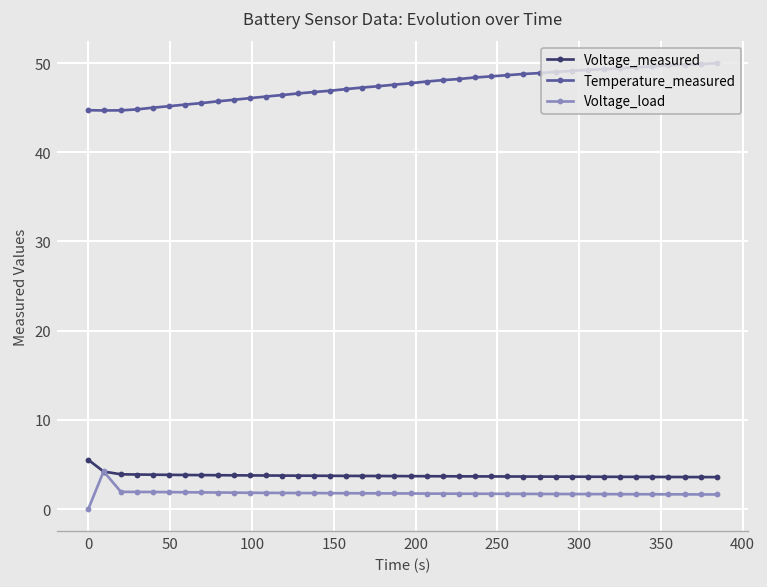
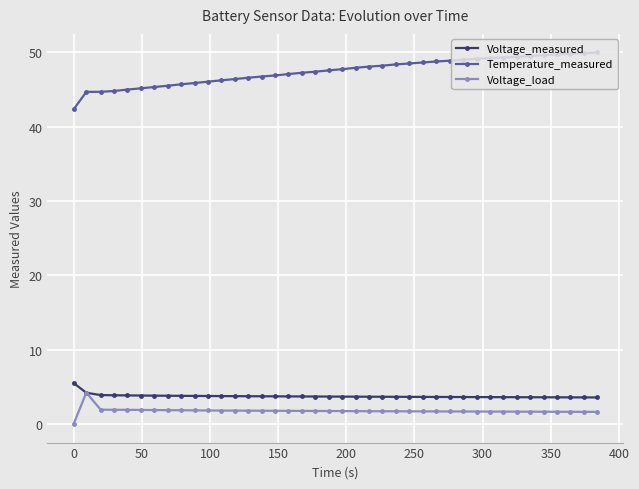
Temperature_measured, 0: 45 -> 42
